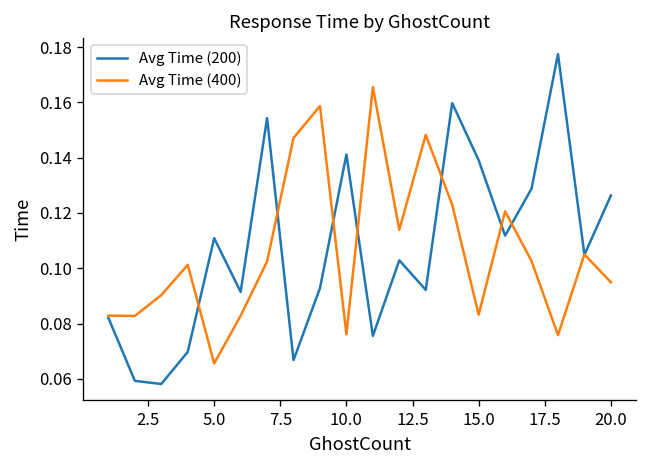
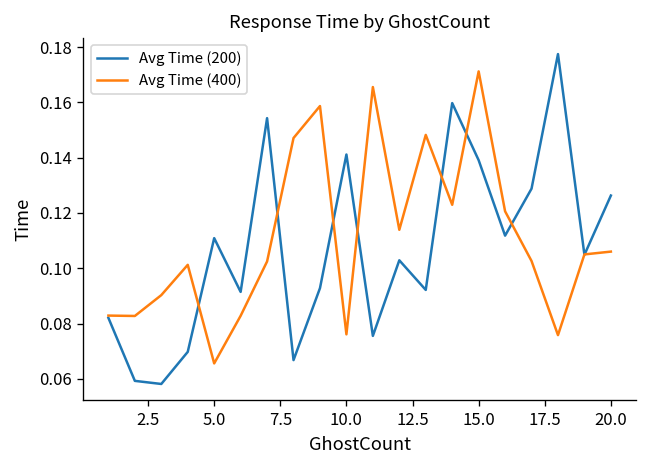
Avg Time (400), 15.0: 0.083 -> 0.171
Avg Time (400), 20.0: 0.095 -> 0.106
